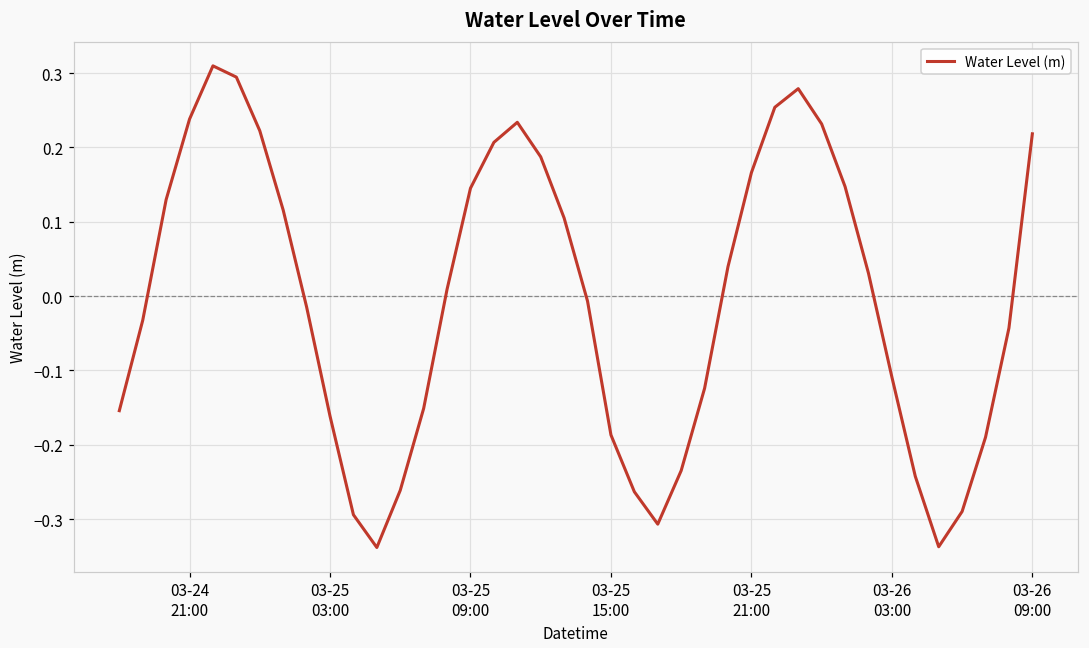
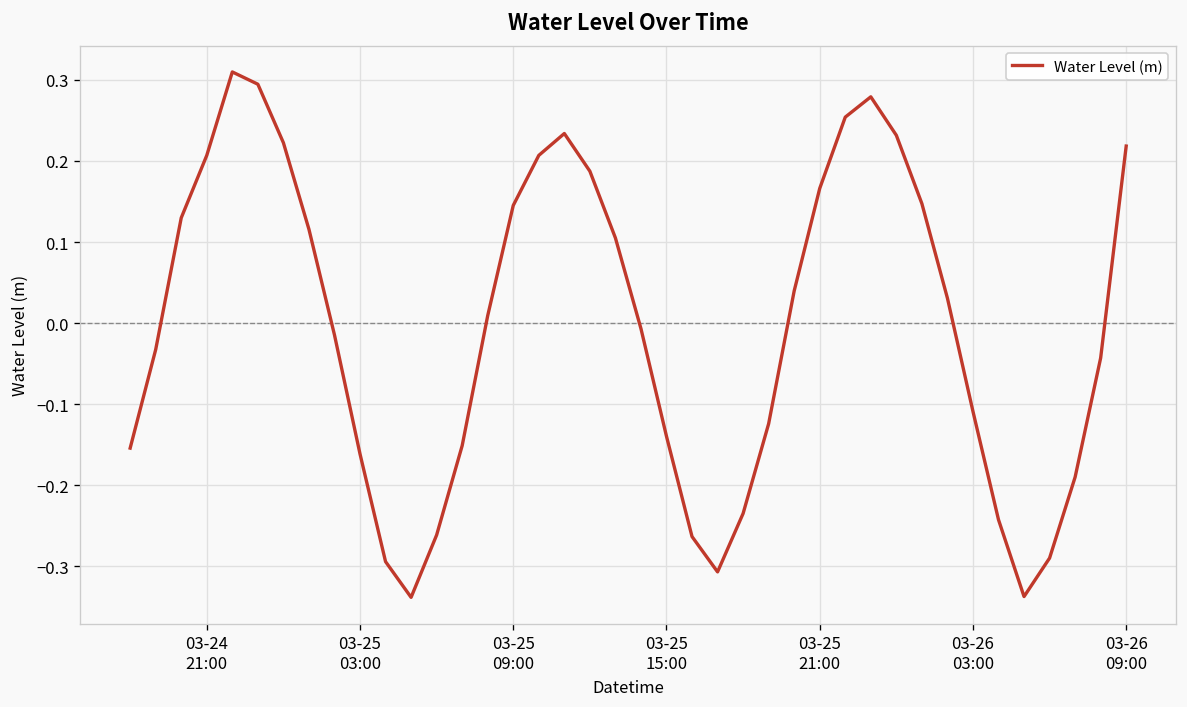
03-24 21:00: 0.24 -> 0.21
03-25 15:00: -0.19 -> -0.14
